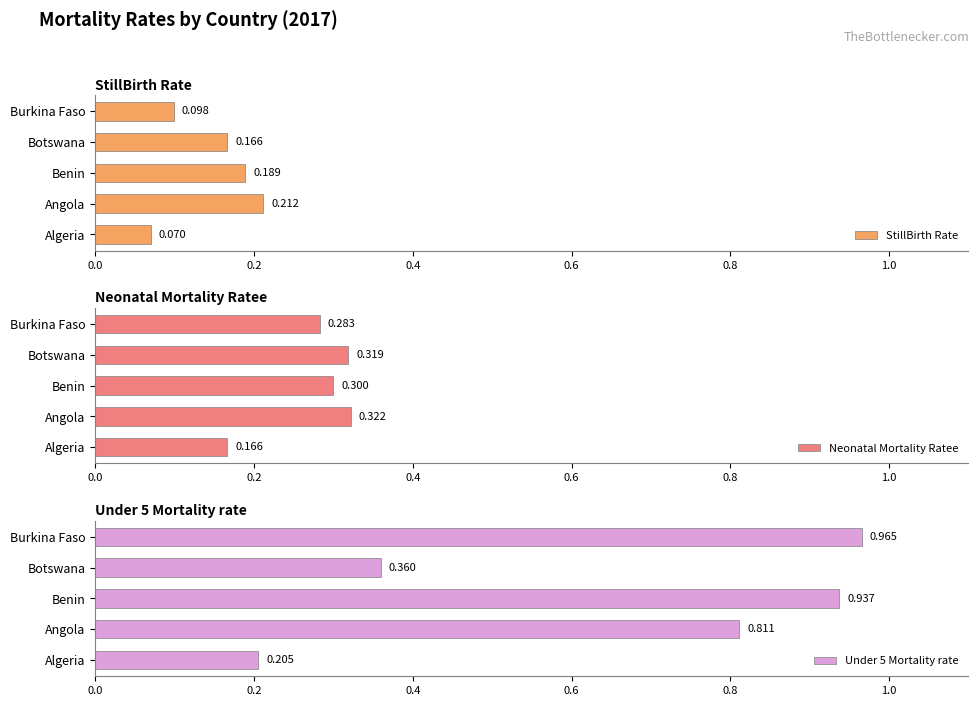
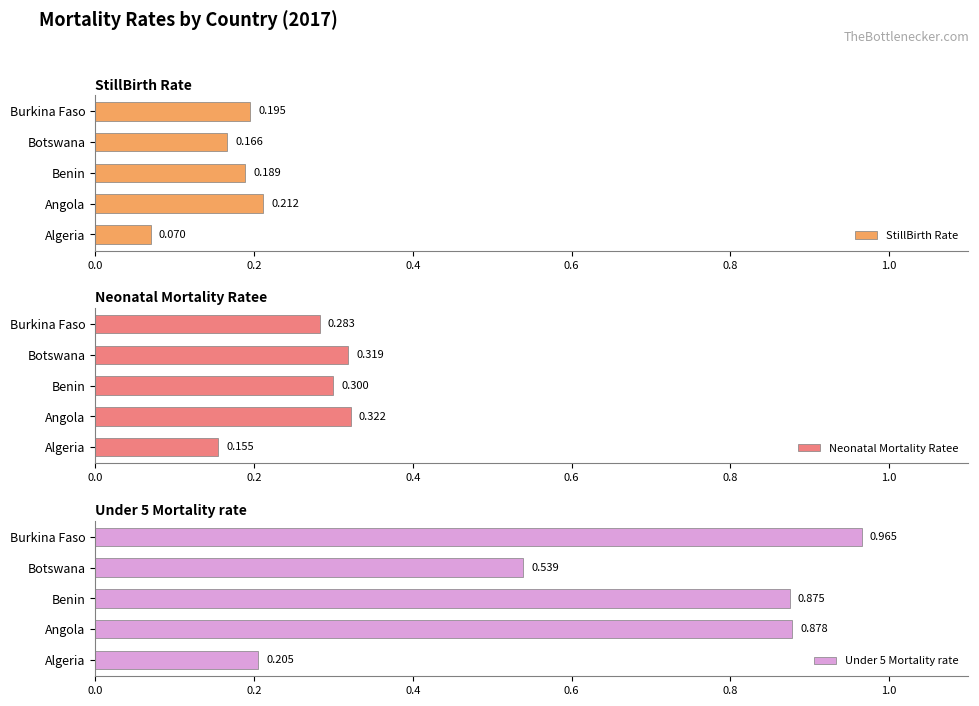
StillBirth Rate, Burkina Faso: 0.098 -> 0.195
Neonatal Mortality Ratee, Algeria: 0.166 -> 0.155
Under 5 Mortality rate, Botswana: 0.360 -> 0.539
Under 5 Mortality rate, Benin: 0.937 -> 0.875
Under 5 Mortality rate, Angola: 0.811 -> 0.878
